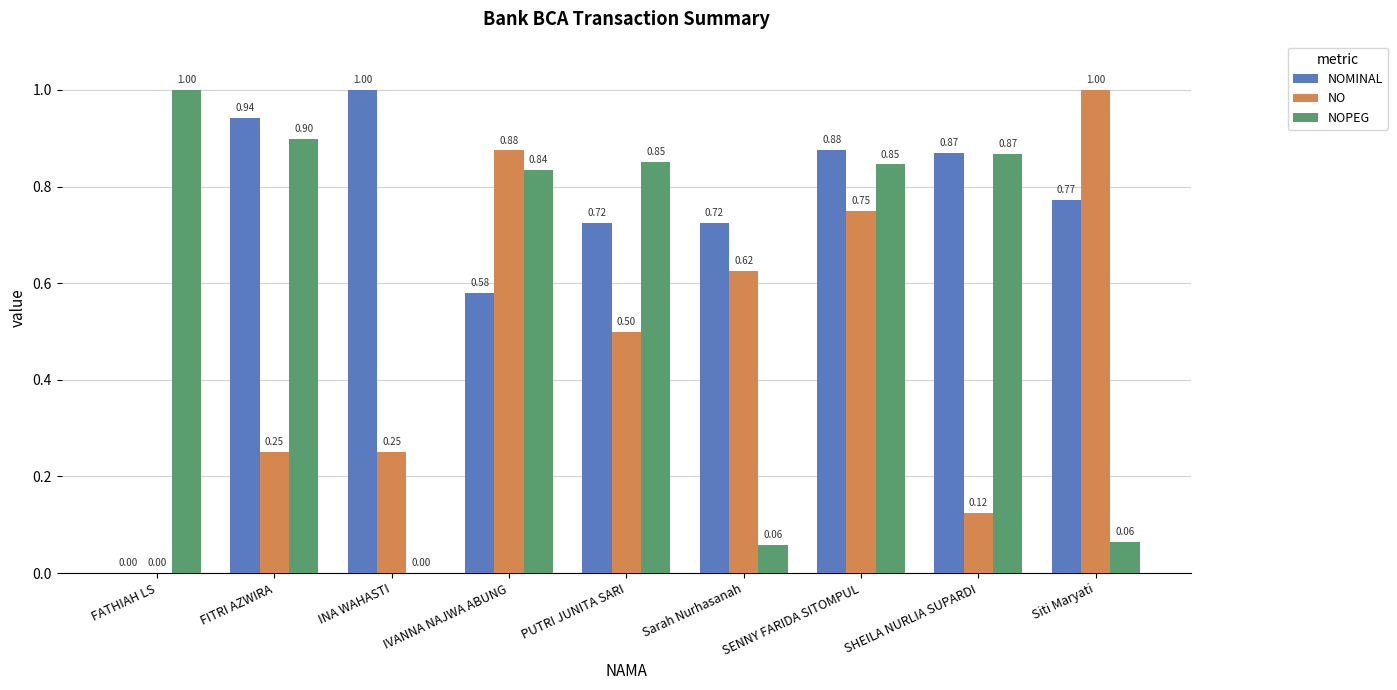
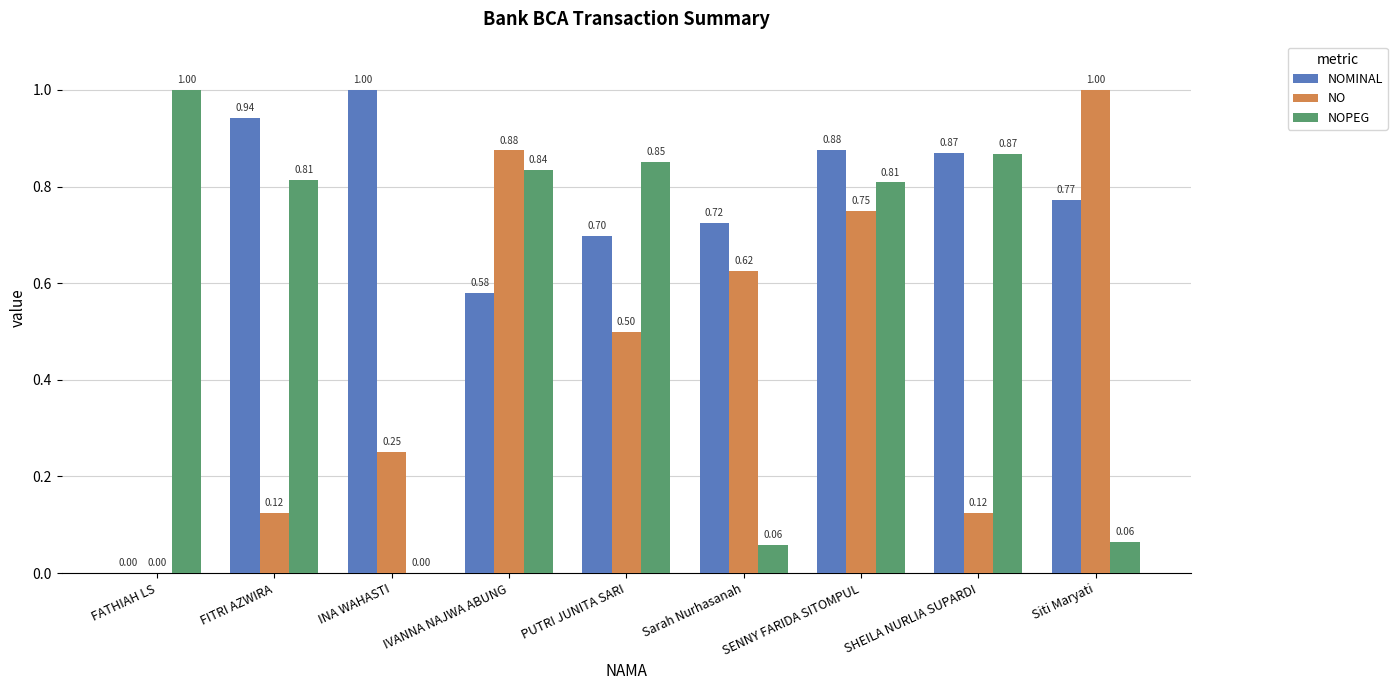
NO, FITRI AZWIRA: 0.25 -> 0.12
NOPEG, FITRI AZWIRA: 0.90 -> 0.81
NOMINAL, PUTRI JUNITA SARI: 0.72 -> 0.70
NOPEG, SENNY FARIDA SITOMPUL: 0.85 -> 0.81
